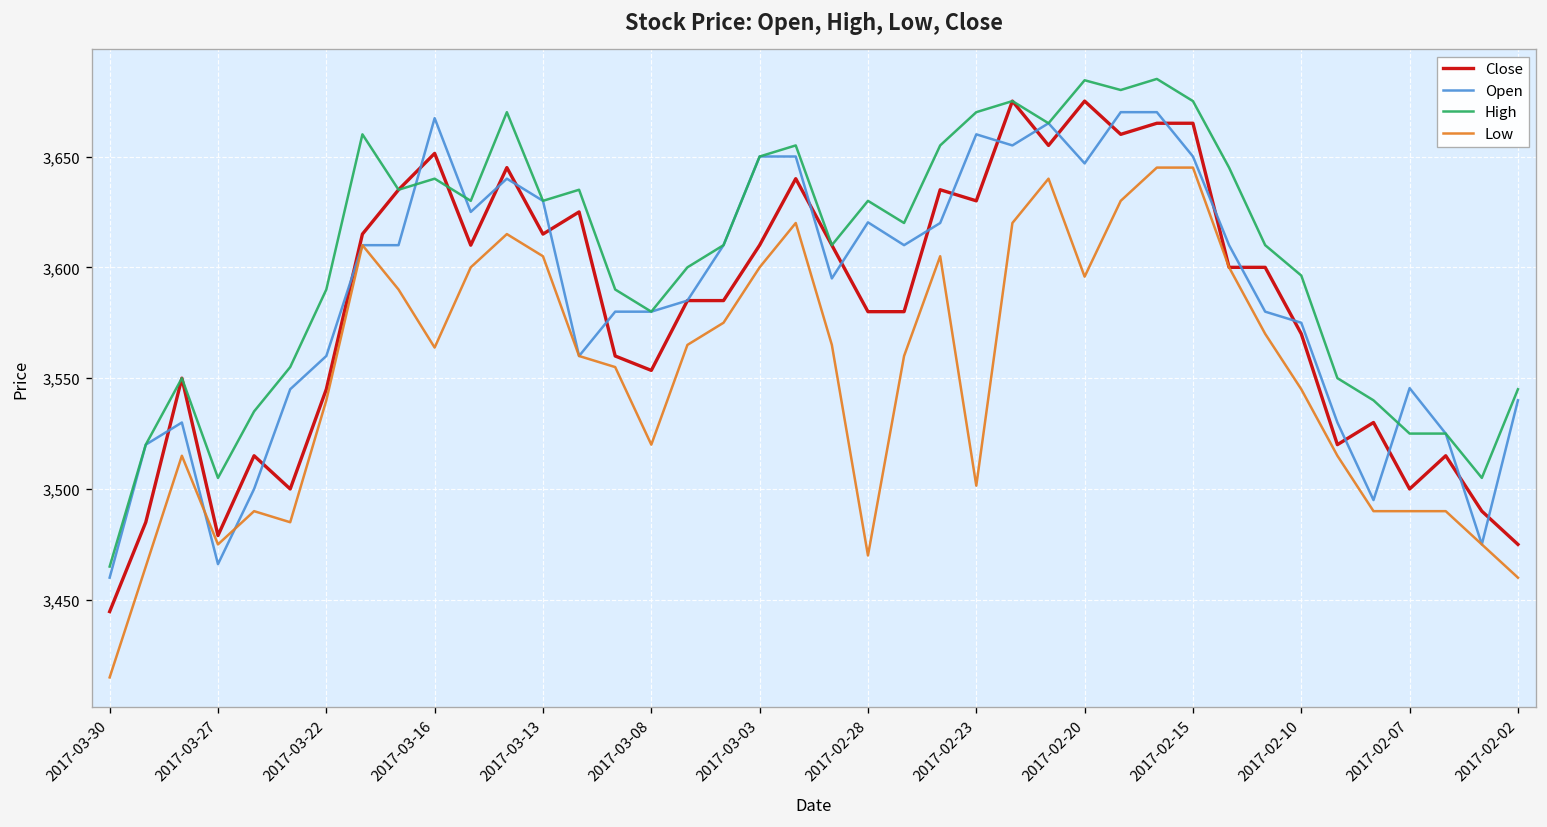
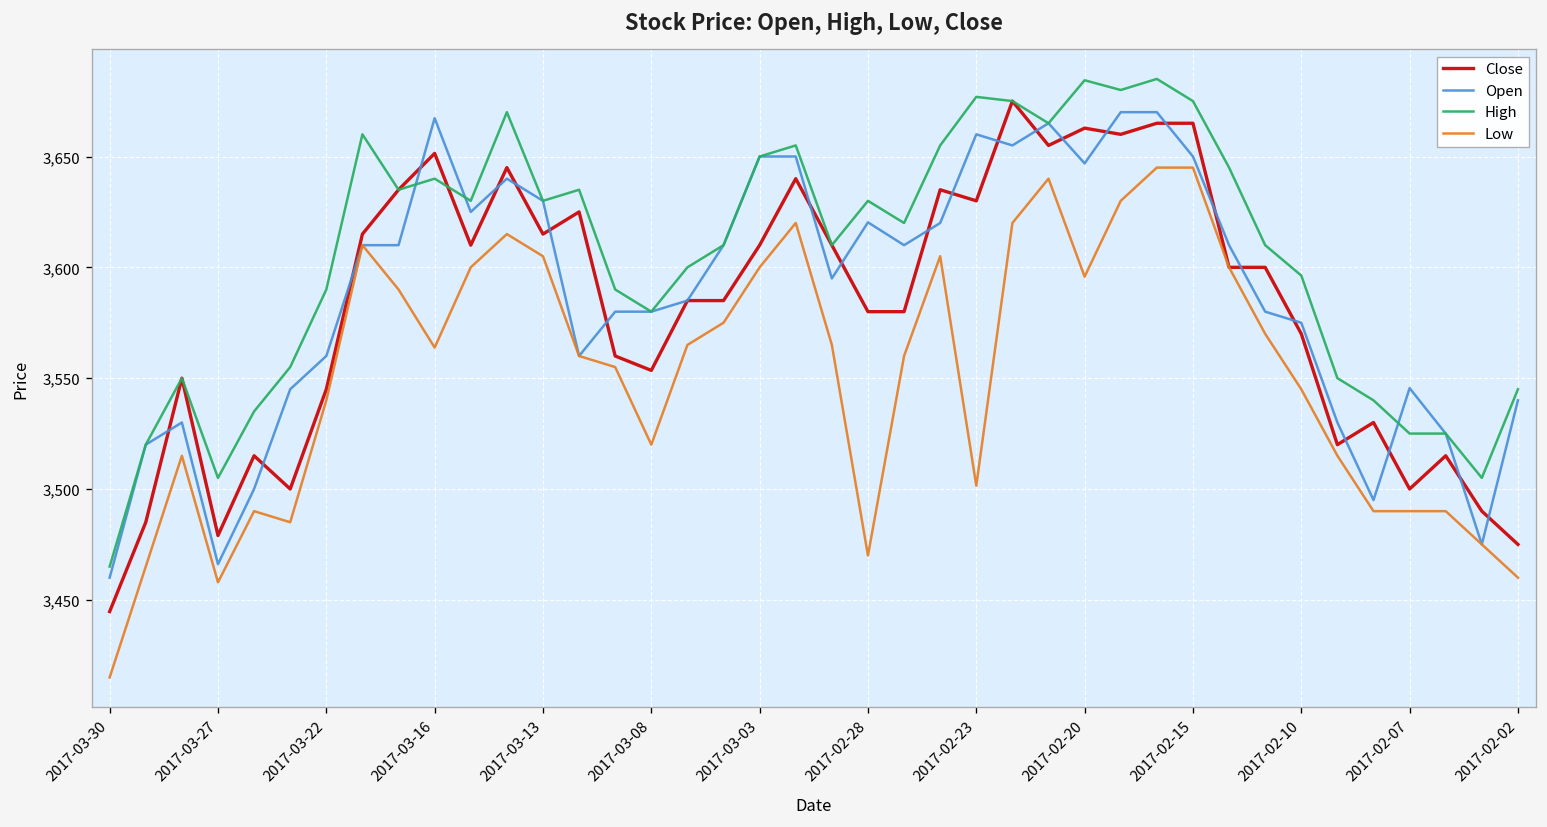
Low, 2017-03-27: 3,475 -> 3,458
High, 2017-02-23: 3,670 -> 3,677
Close, 2017-02-20: 3,675 -> 3,663
